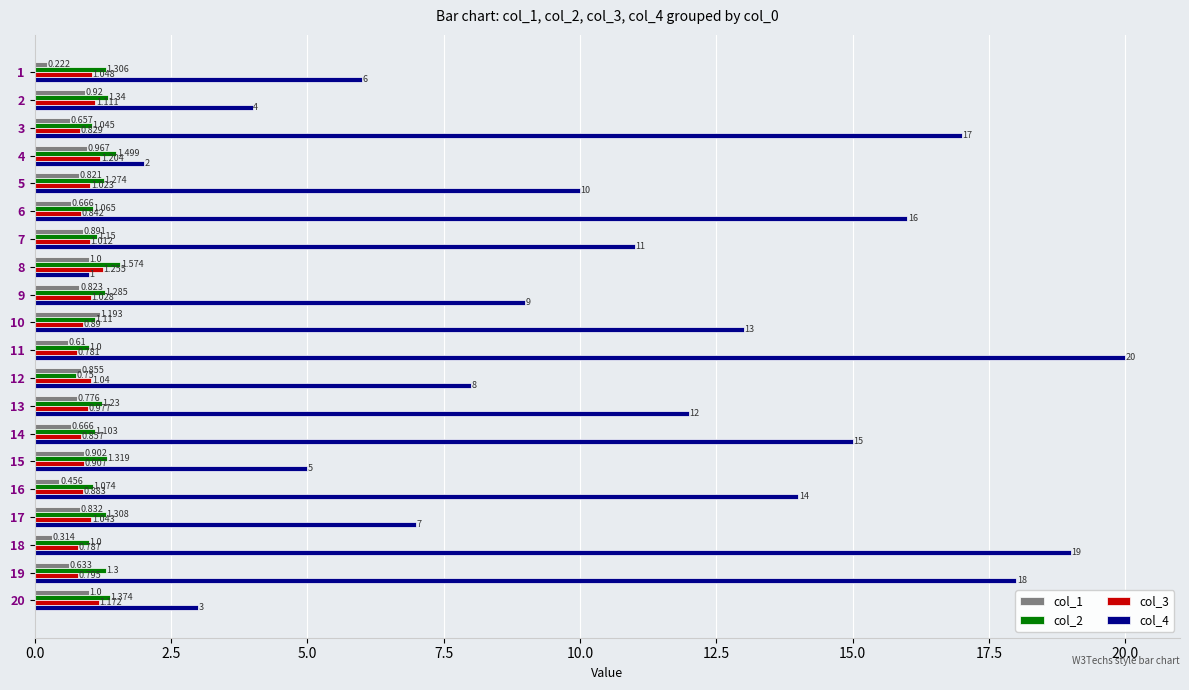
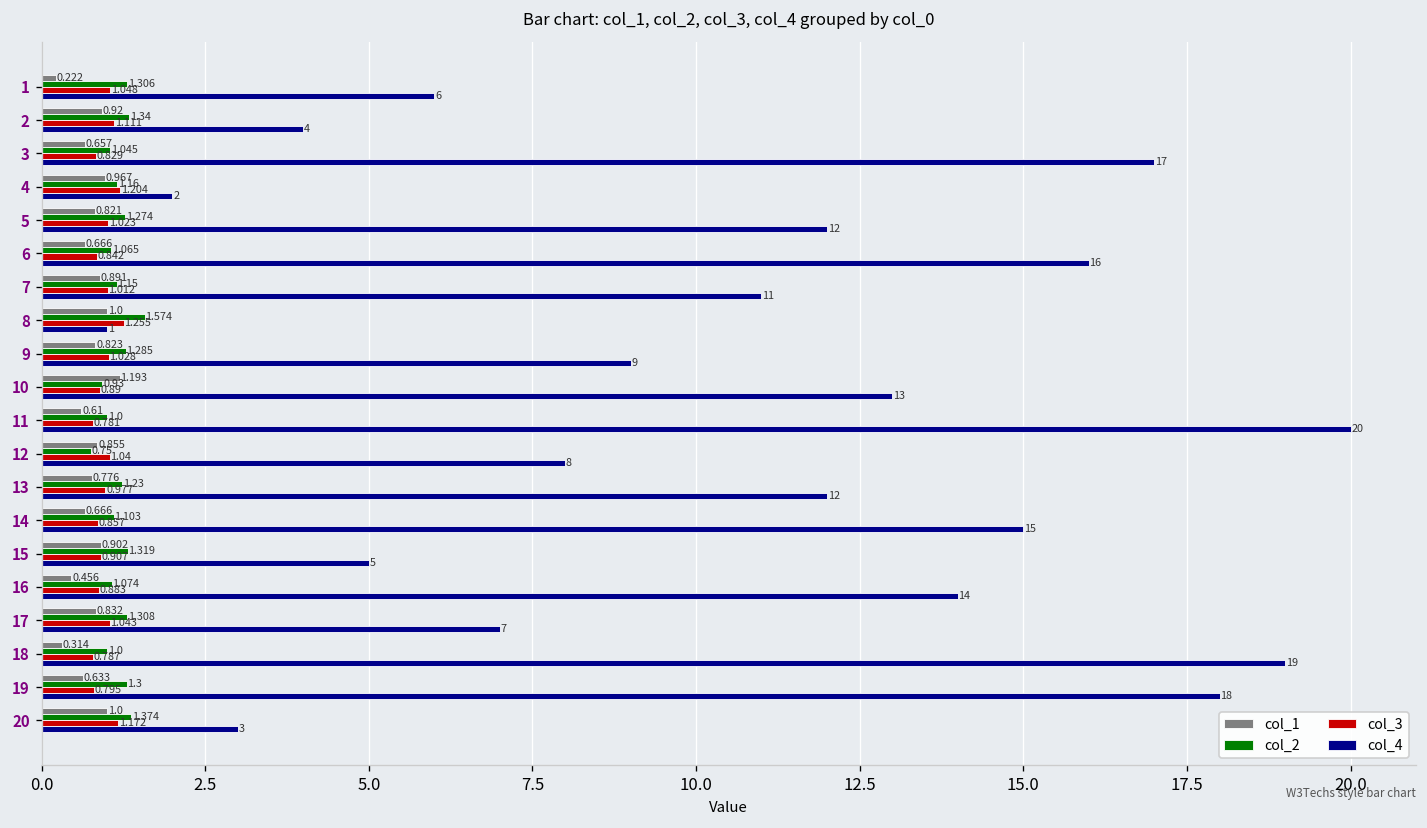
col_2, 4: 1.499 -> 1.16
col_4, 5: 10 -> 12
col_2, 10: 1.11 -> 0.93
